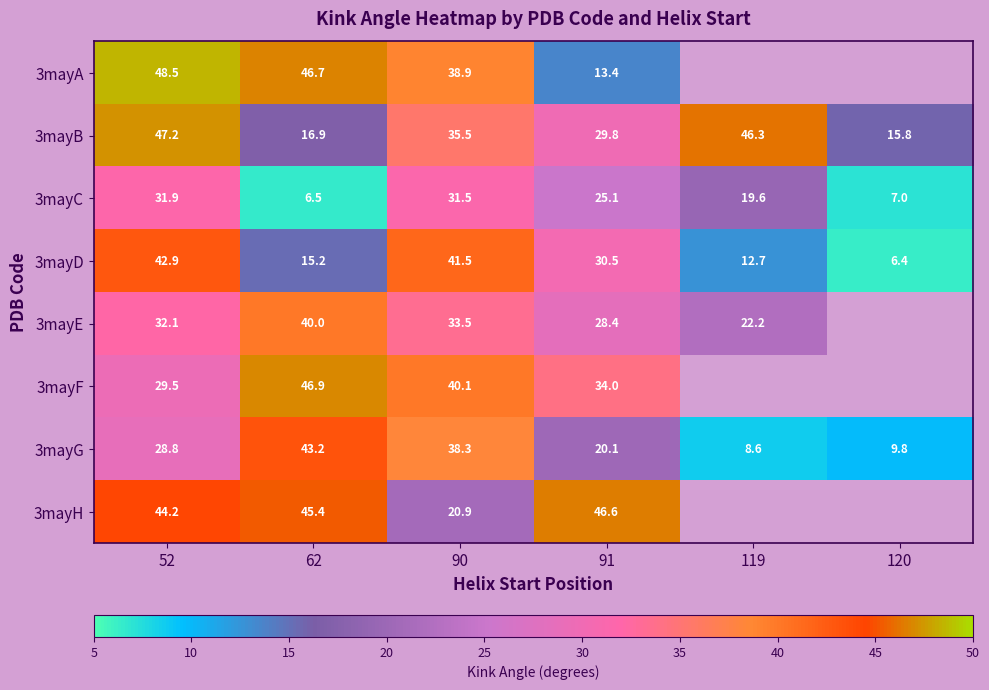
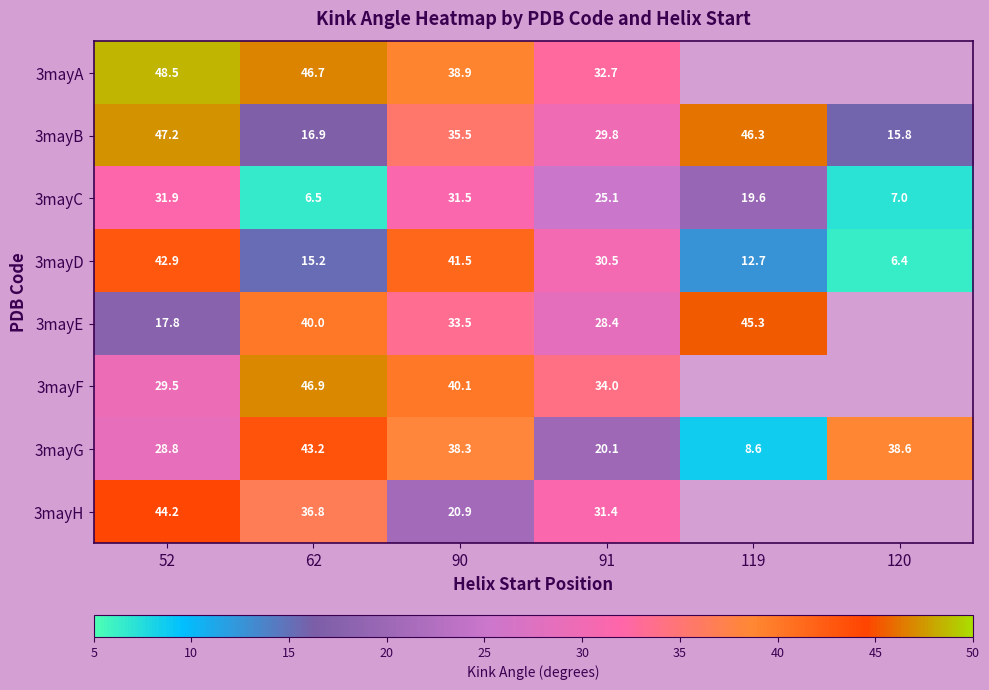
3mayA, 91: 13.4 -> 32.7
3mayE, 52: 32.1 -> 17.8
3mayE, 119: 22.2 -> 45.3
3mayG, 120: 9.8 -> 38.6
3mayH, 62: 45.4 -> 36.8
3mayH, 91: 46.6 -> 31.4
